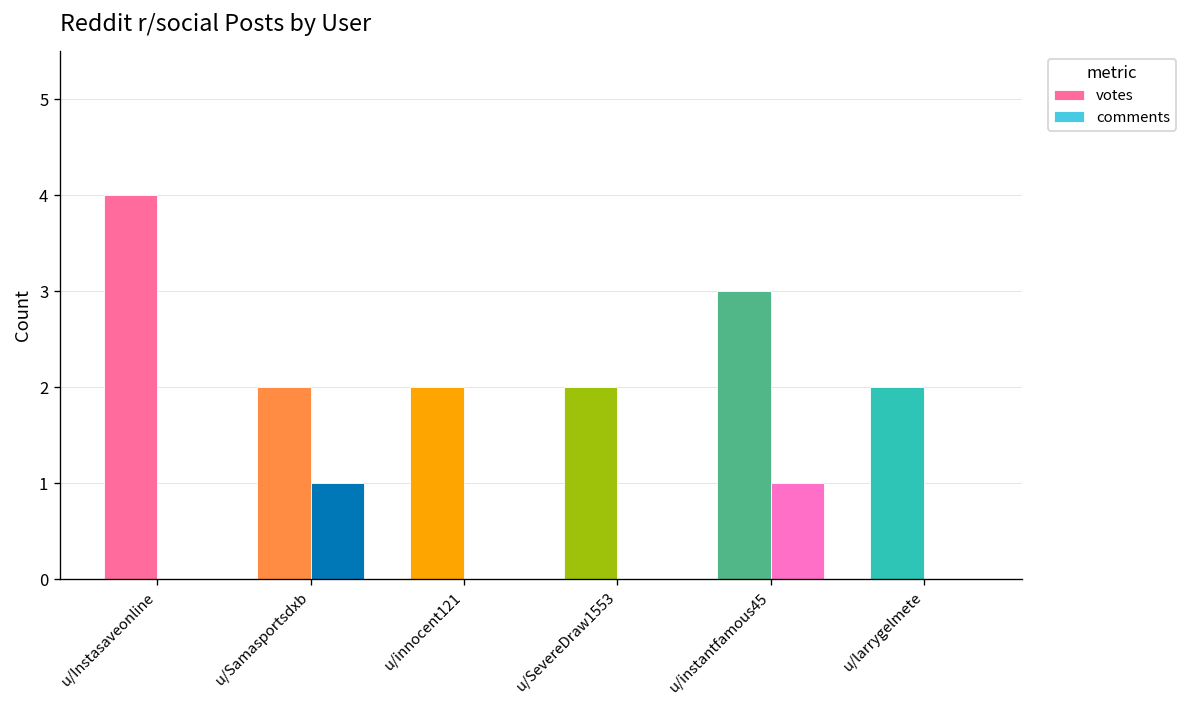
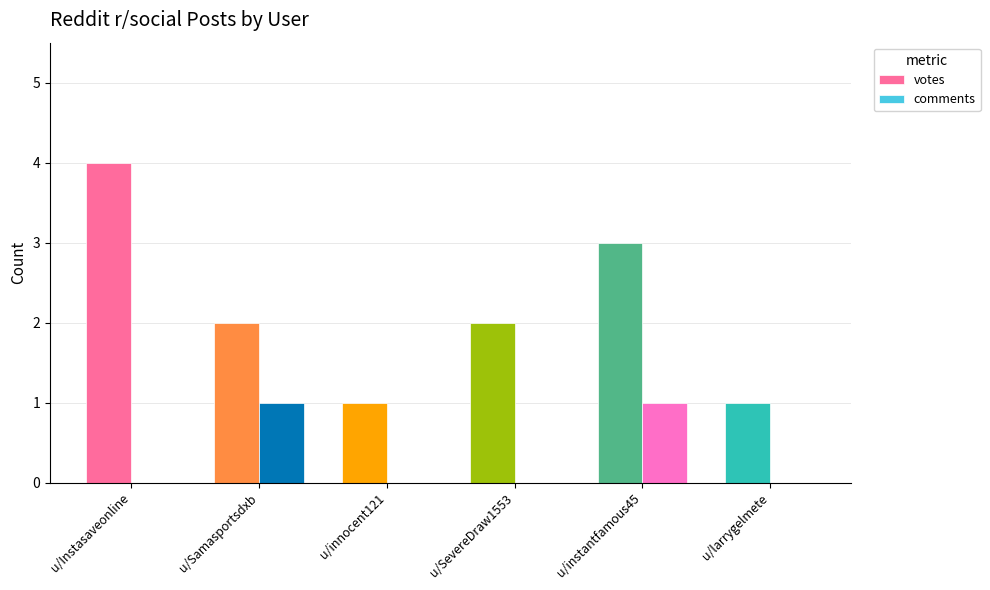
votes, u/innocent121: 2 -> 1
votes, u/larrygelmete: 2 -> 1
